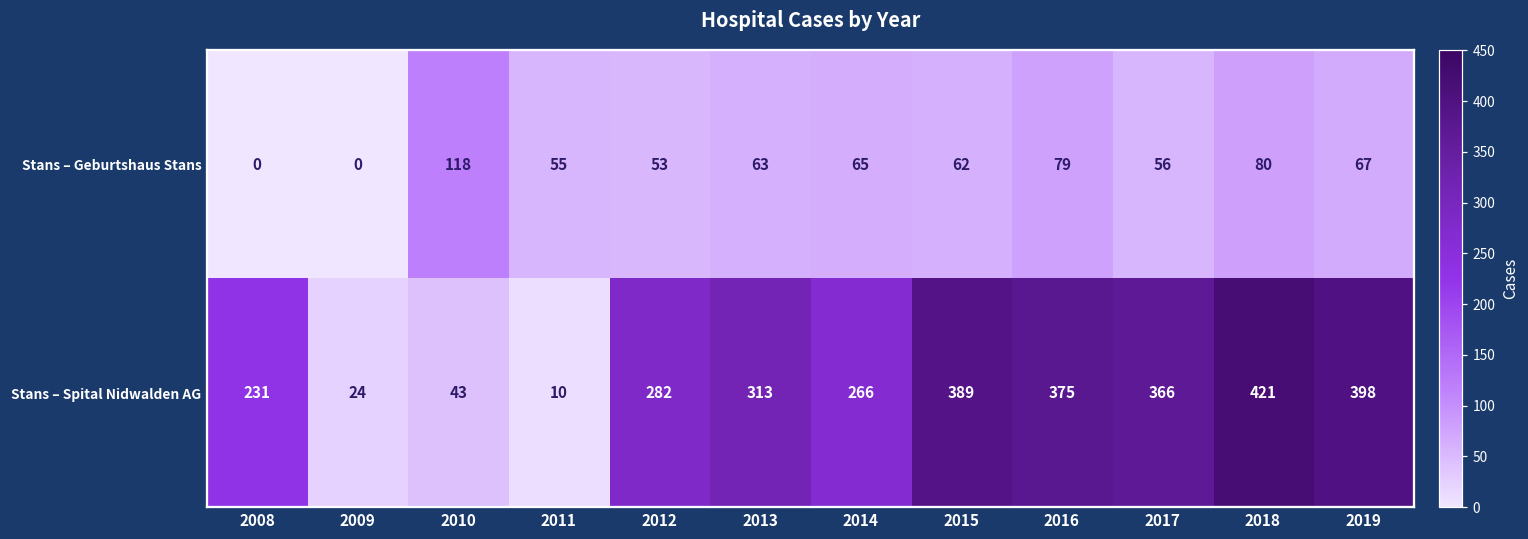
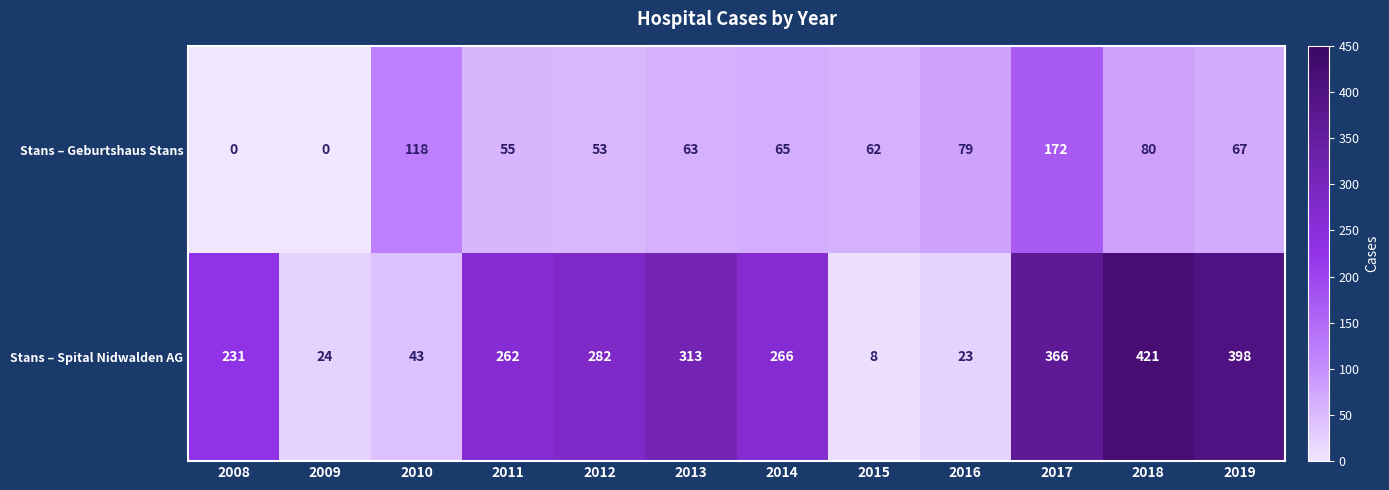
Stans – Geburtshaus Stans, 2017: 56 -> 172
Stans – Spital Nidwalden AG, 2011: 10 -> 262
Stans – Spital Nidwalden AG, 2015: 389 -> 8
Stans – Spital Nidwalden AG, 2016: 375 -> 23
